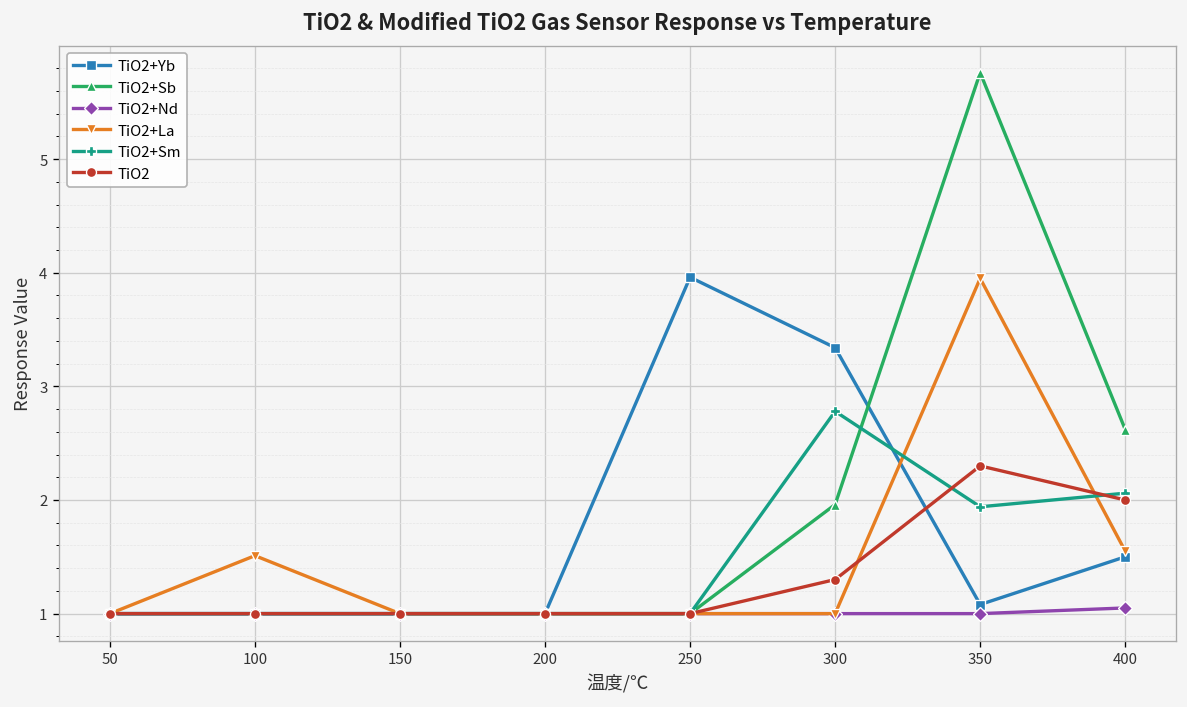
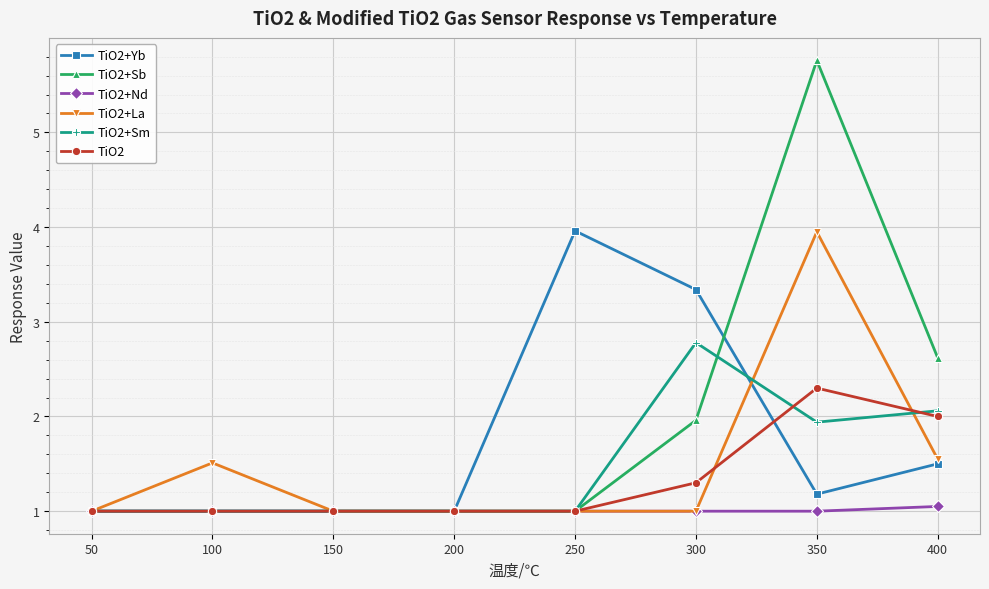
TiO2+Yb, 350: 1.1 -> 1.2
